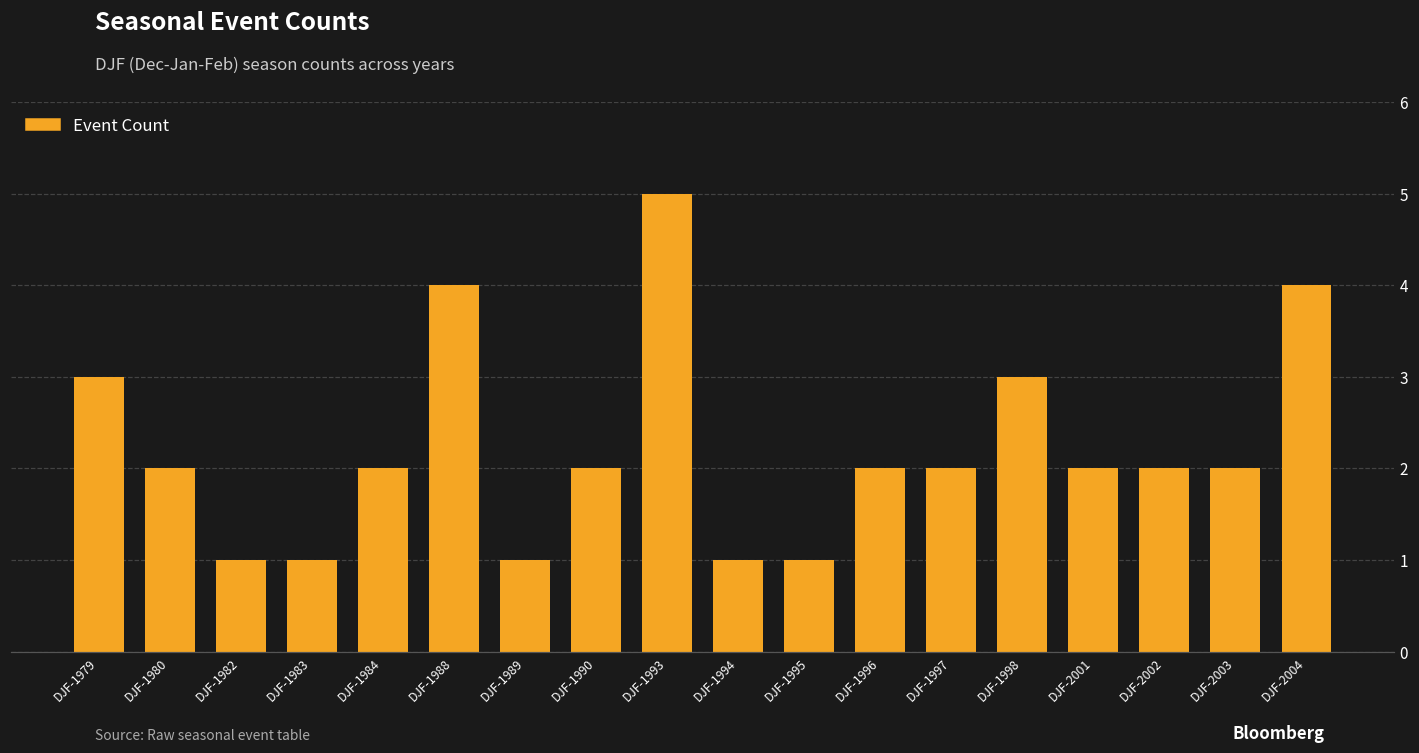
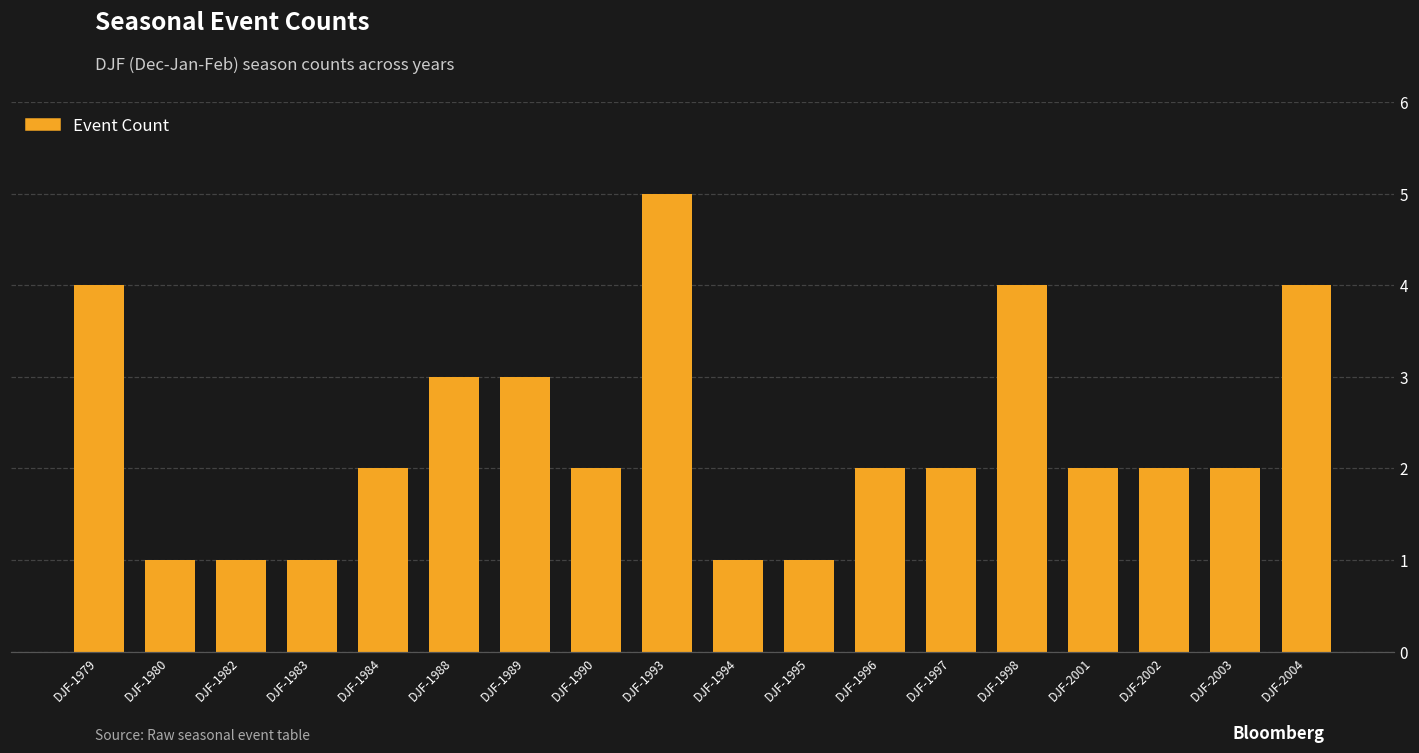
DJF-1979: 3 -> 4
DJF-1980: 2 -> 1
DJF-1988: 4 -> 3
DJF-1989: 1 -> 3
DJF-1998: 3 -> 4
